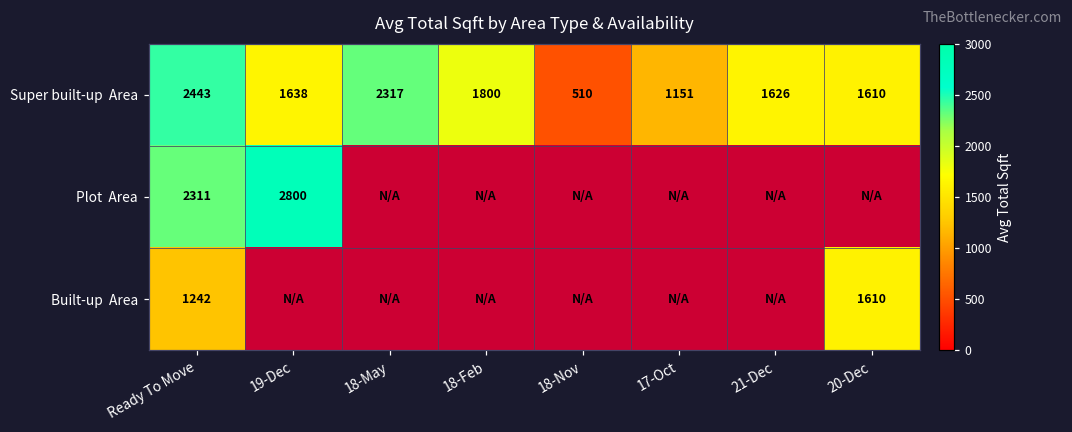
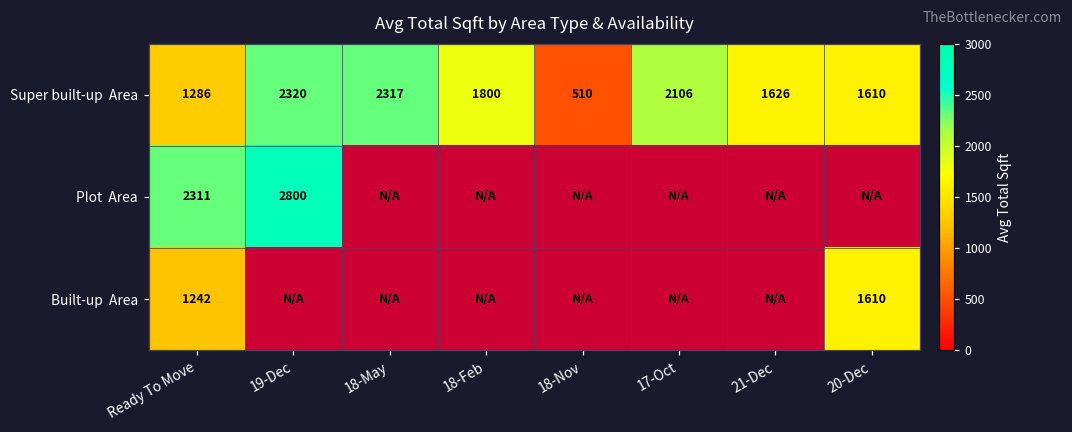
Super built-up Area, Ready To Move: 2443 -> 1286
Super built-up Area, 19-Dec: 1638 -> 2320
Super built-up Area, 17-Oct: 1151 -> 2106
